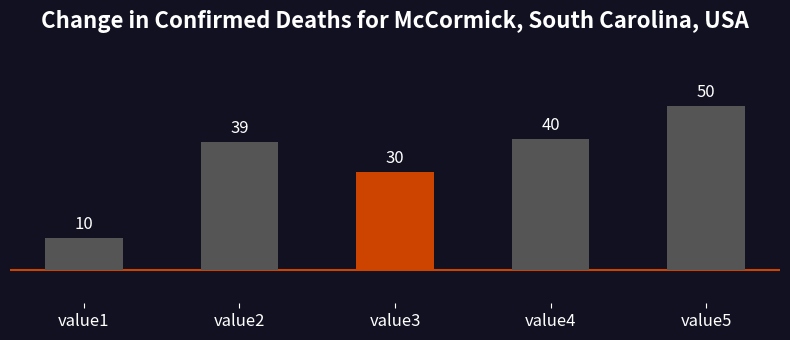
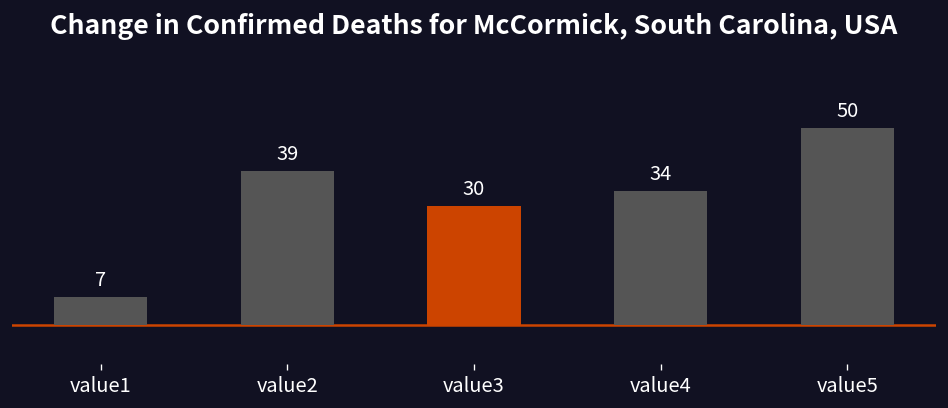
value1: 10 -> 7
value4: 40 -> 34
